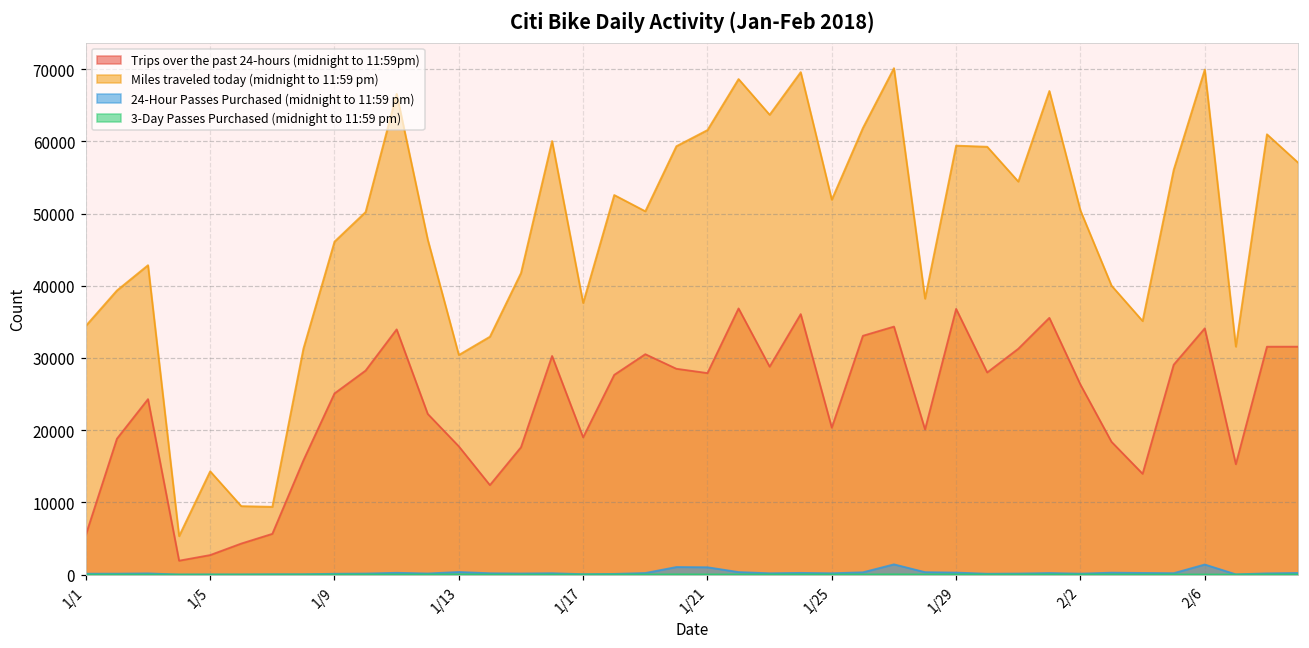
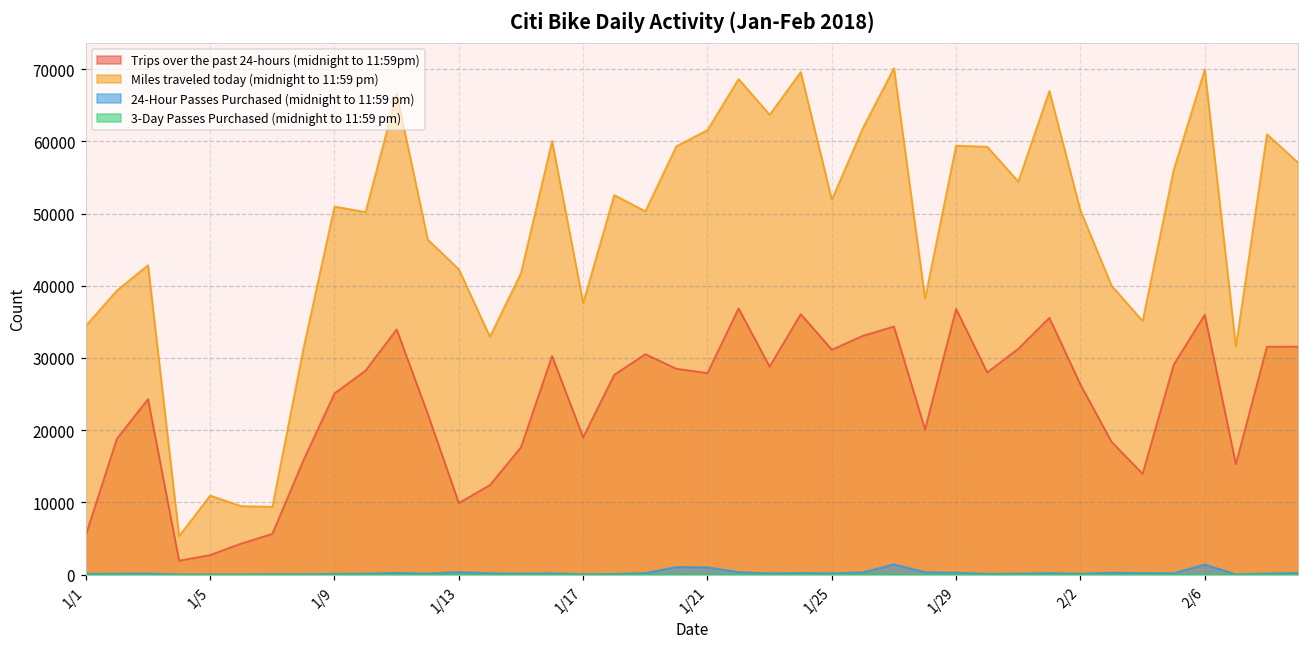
Miles traveled today (midnight to 11:59 pm), 1/5: 14000 -> 11000
Miles traveled today (midnight to 11:59 pm), 1/9: 46000 -> 51000
Trips over the past 24-hours (midnight to 11:59pm), 1/13: 18000 -> 10000
Miles traveled today (midnight to 11:59 pm), 1/13: 30000 -> 42000
Trips over the past 24-hours (midnight to 11:59pm), 1/25: 20000 -> 31000
Trips over the past 24-hours (midnight to 11:59pm), 2/6: 34000 -> 36000
